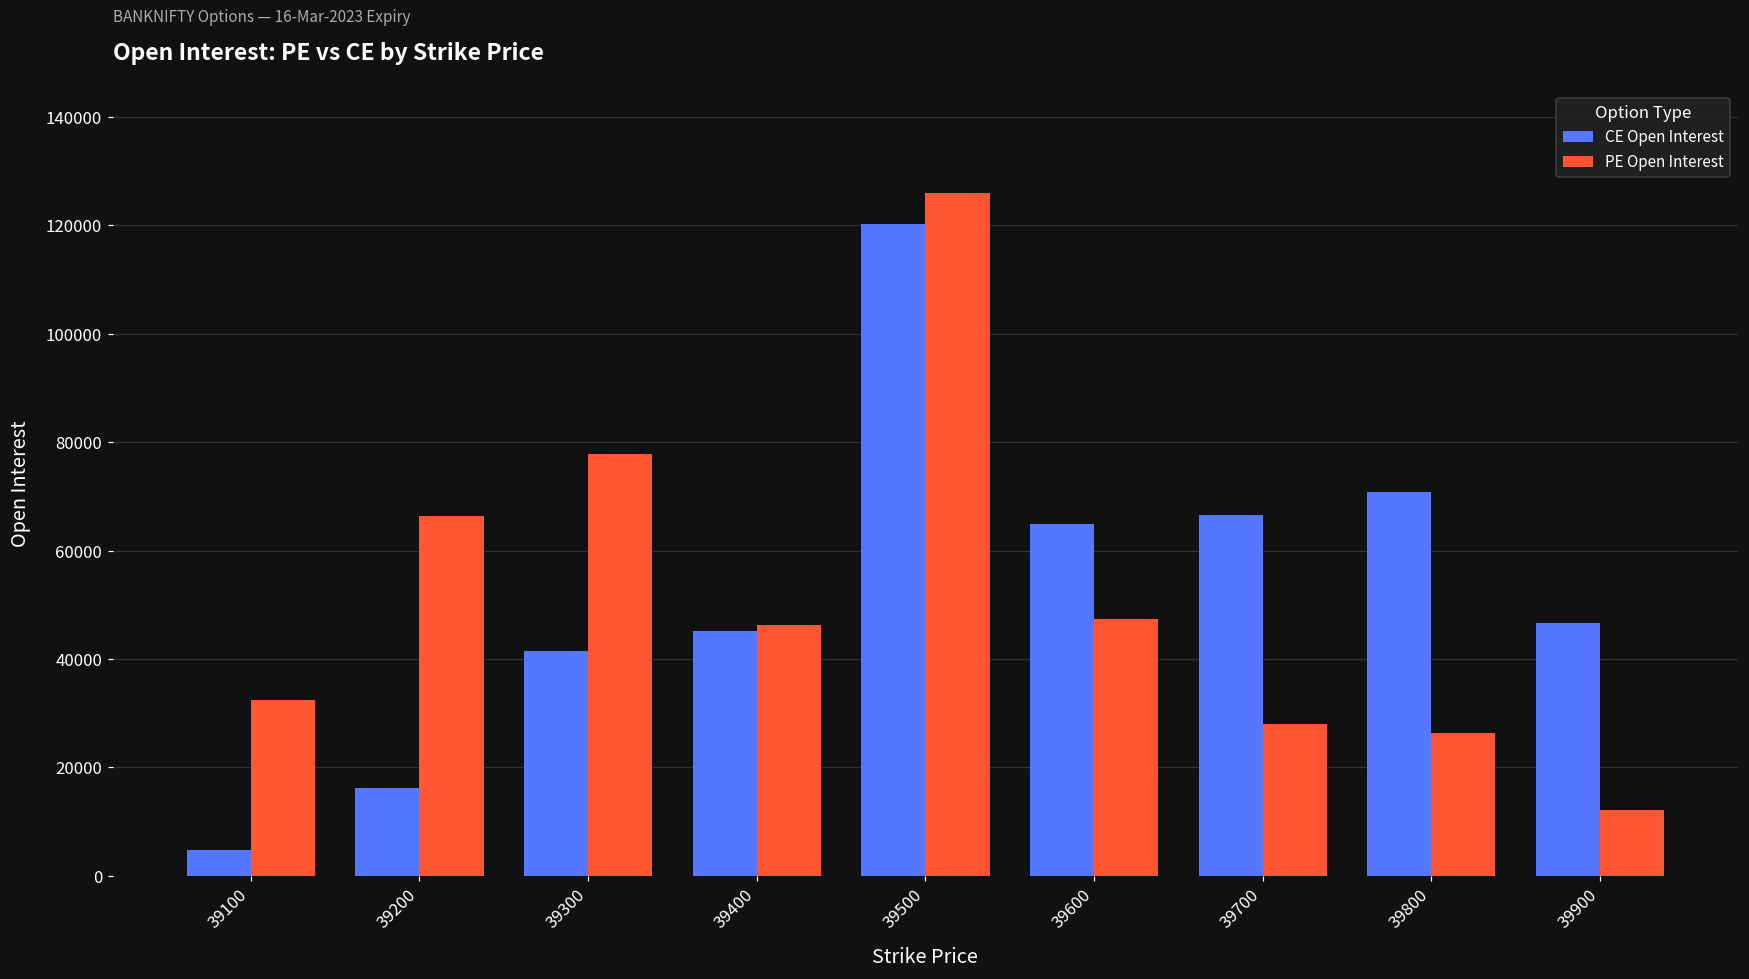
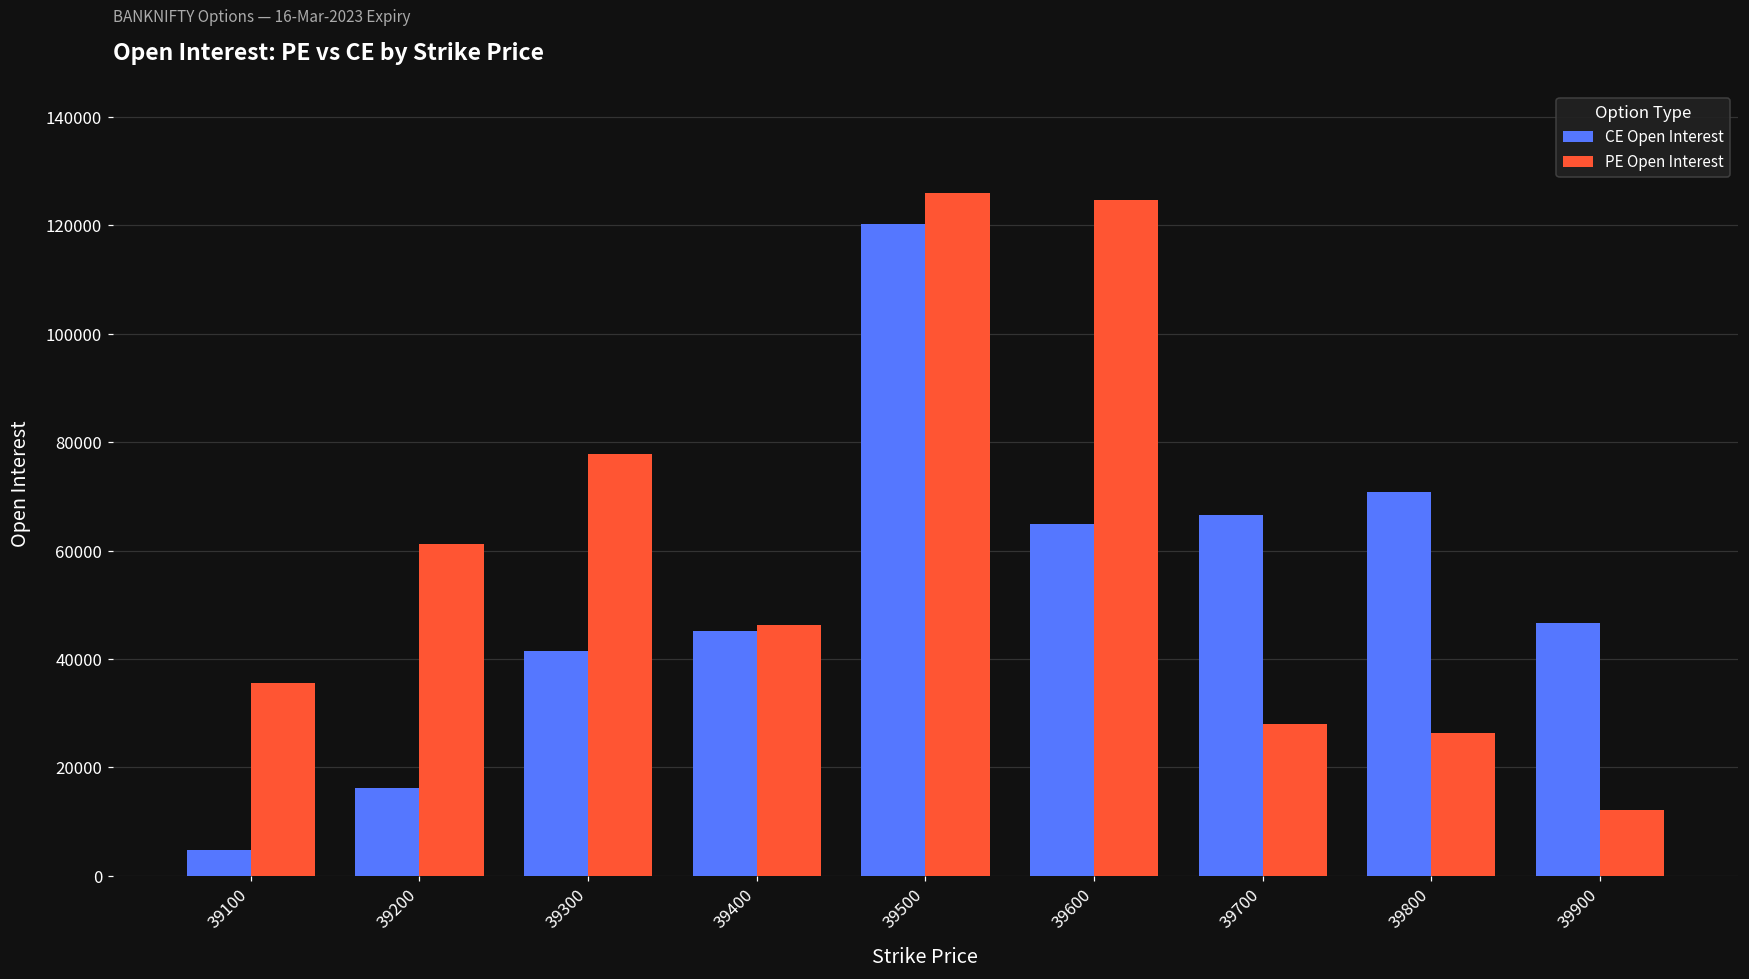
PE Open Interest, 39100: 32000 -> 36000
PE Open Interest, 39200: 66000 -> 61000
PE Open Interest, 39600: 47000 -> 125000
